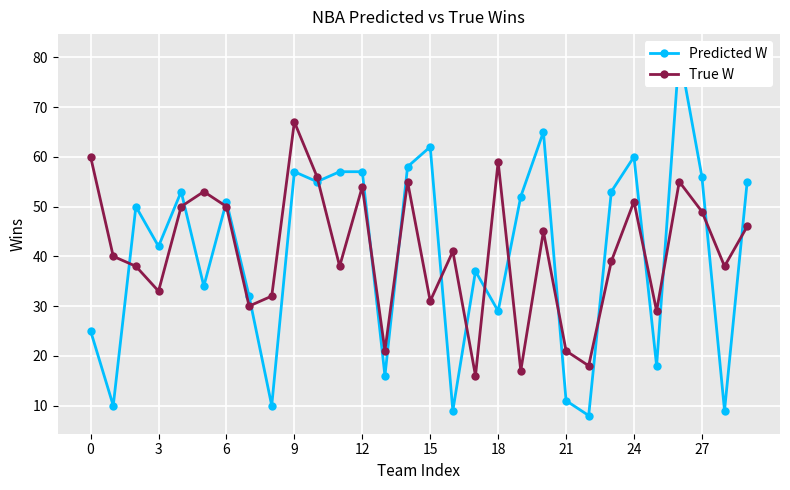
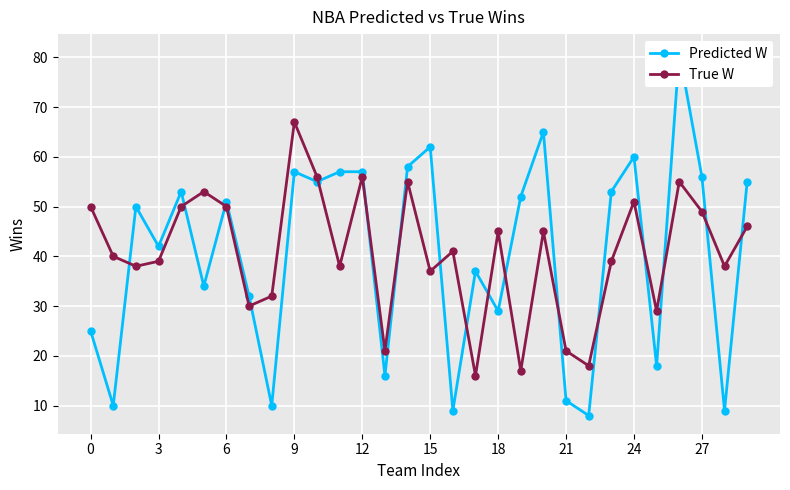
True W, 0: 60 -> 50
True W, 3: 33 -> 39
True W, 12: 54 -> 56
True W, 15: 31 -> 37
True W, 18: 59 -> 45
